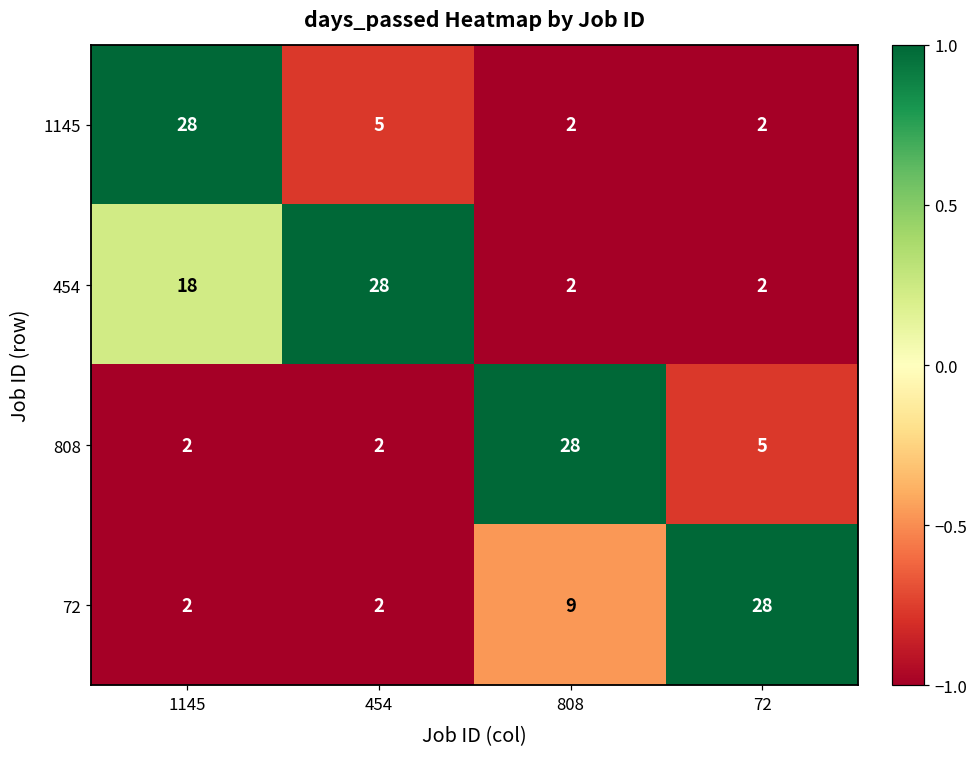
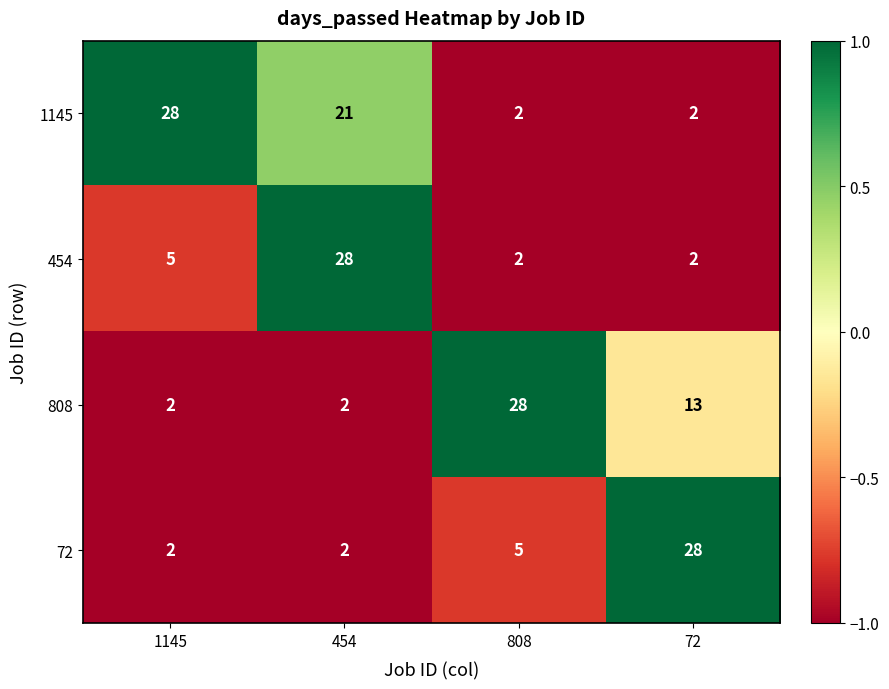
1145, 454: 5 -> 21
454, 1145: 18 -> 5
808, 72: 5 -> 13
72, 808: 9 -> 5
